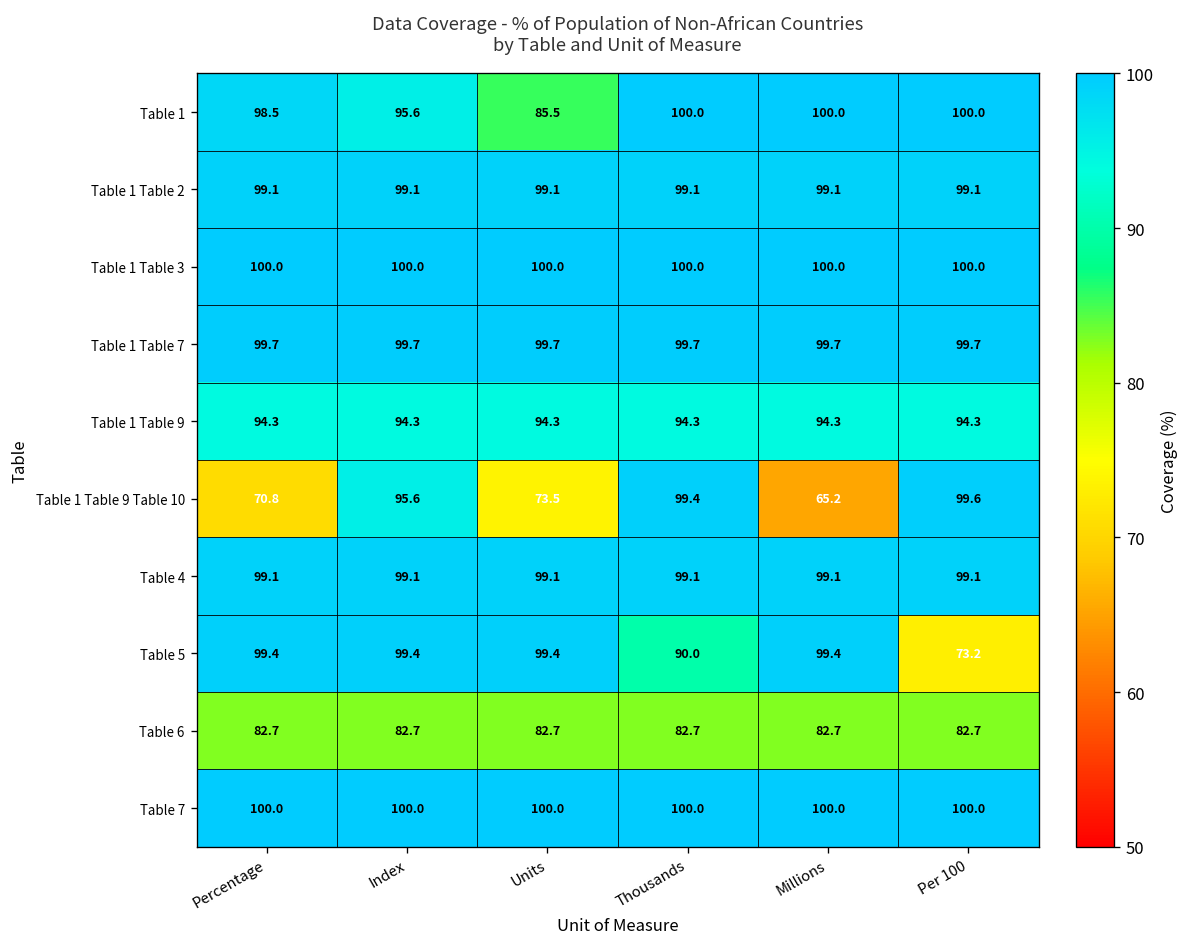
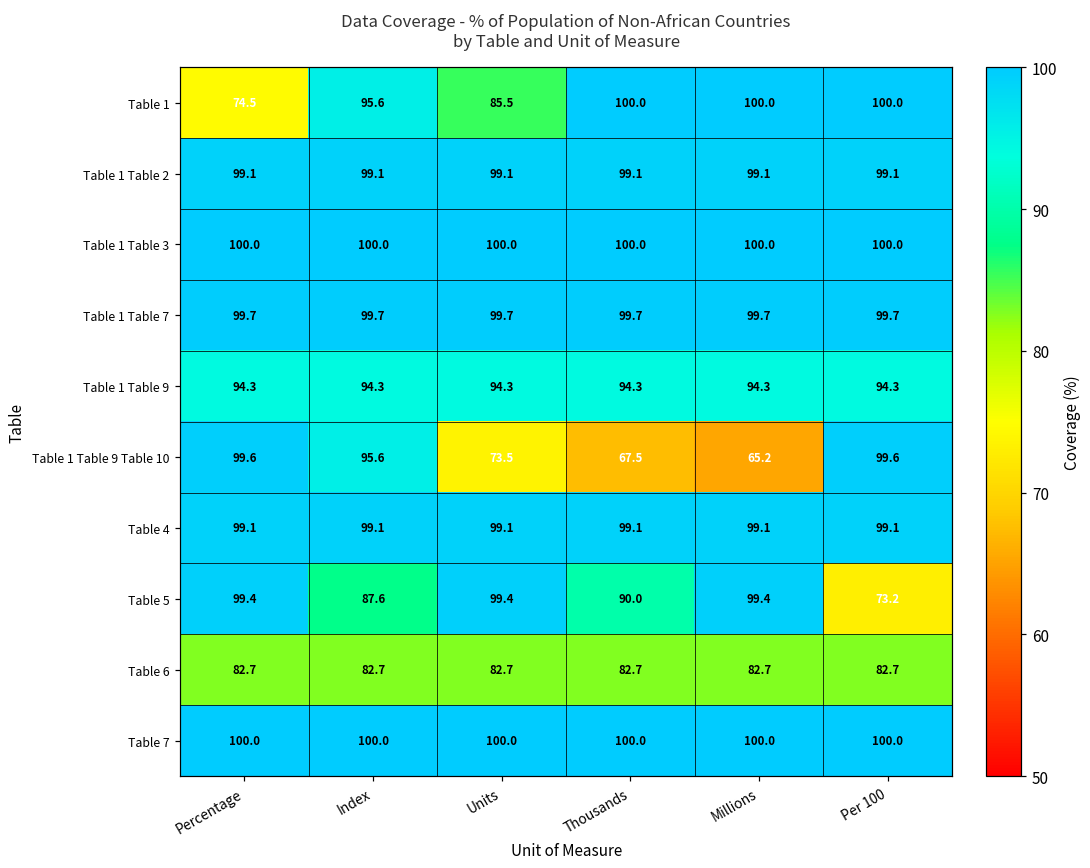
Table 1, Percentage: 98.5 -> 74.5
Table 1 Table 9 Table 10, Percentage: 70.8 -> 99.6
Table 1 Table 9 Table 10, Thousands: 99.4 -> 67.5
Table 5, Index: 99.4 -> 87.6
